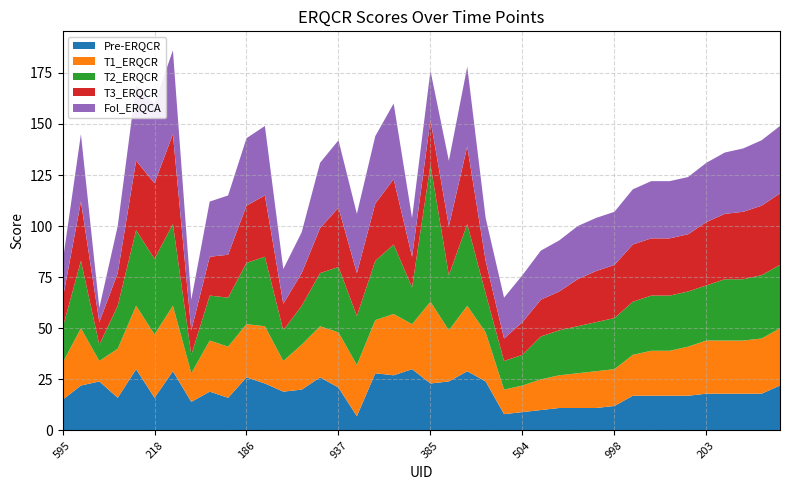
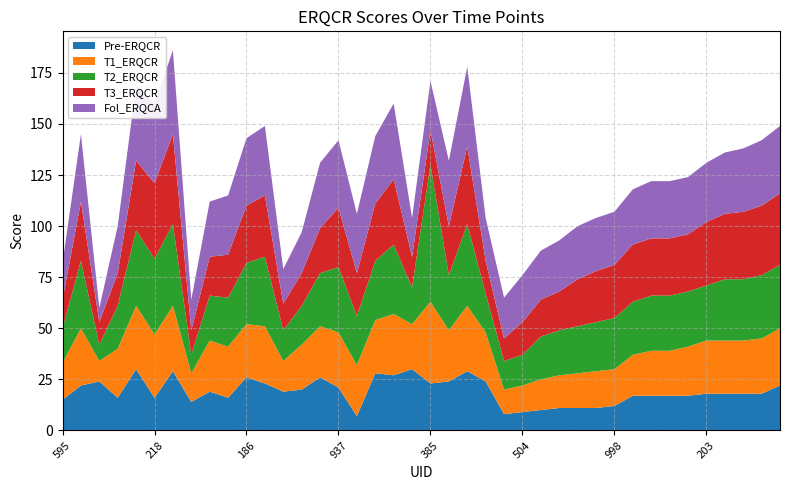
T3_ERQCR, 385: 22 -> 17
